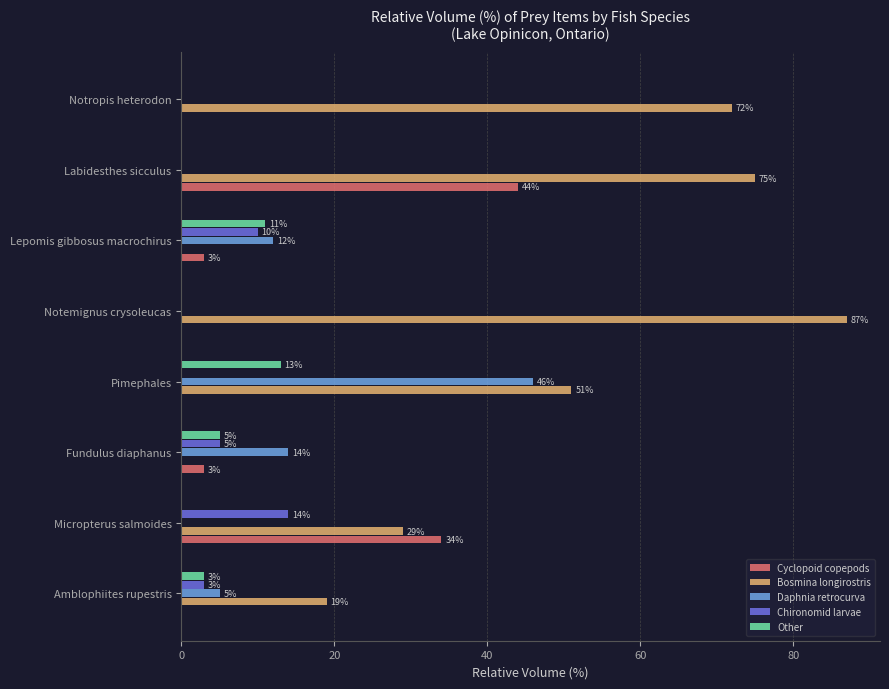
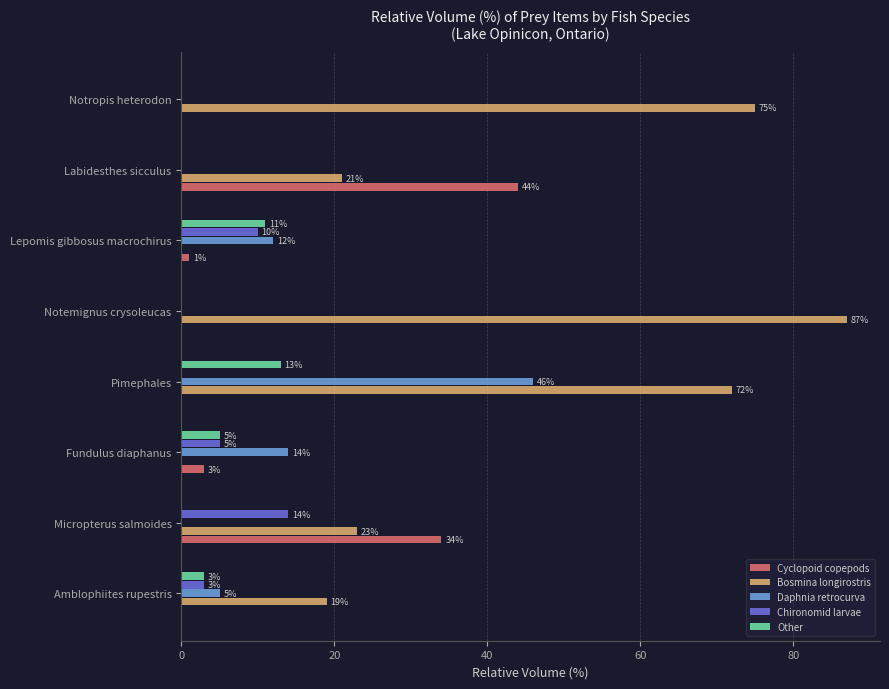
Bosmina longirostris, Notropis heterodon: 72% -> 75%
Bosmina longirostris, Labidesthes sicculus: 75% -> 21%
Cyclopoid copepods, Lepomis gibbosus macrochirus: 3% -> 1%
Bosmina longirostris, Pimephales: 51% -> 72%
Bosmina longirostris, Micropterus salmoides: 29% -> 23%
